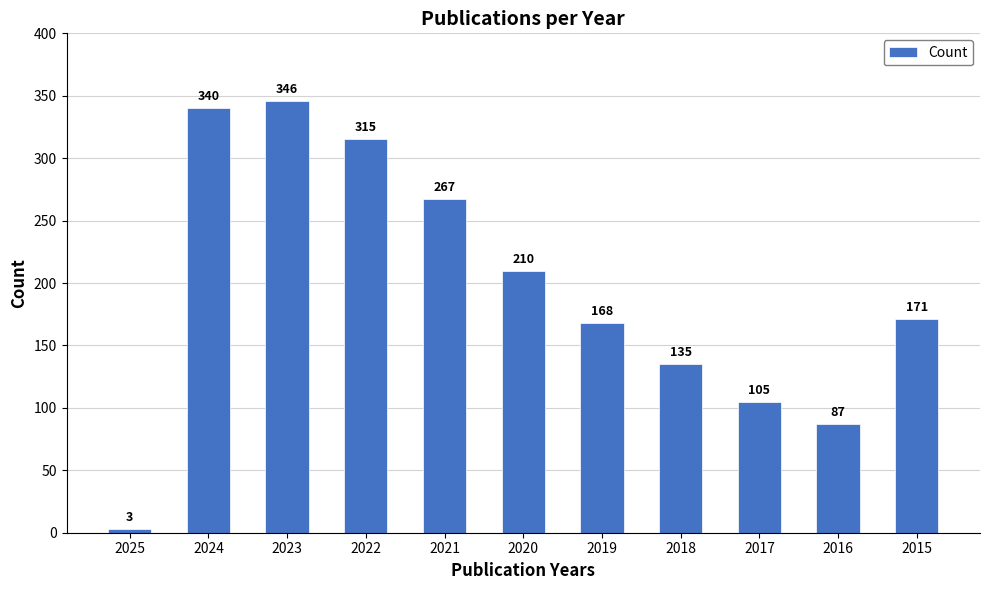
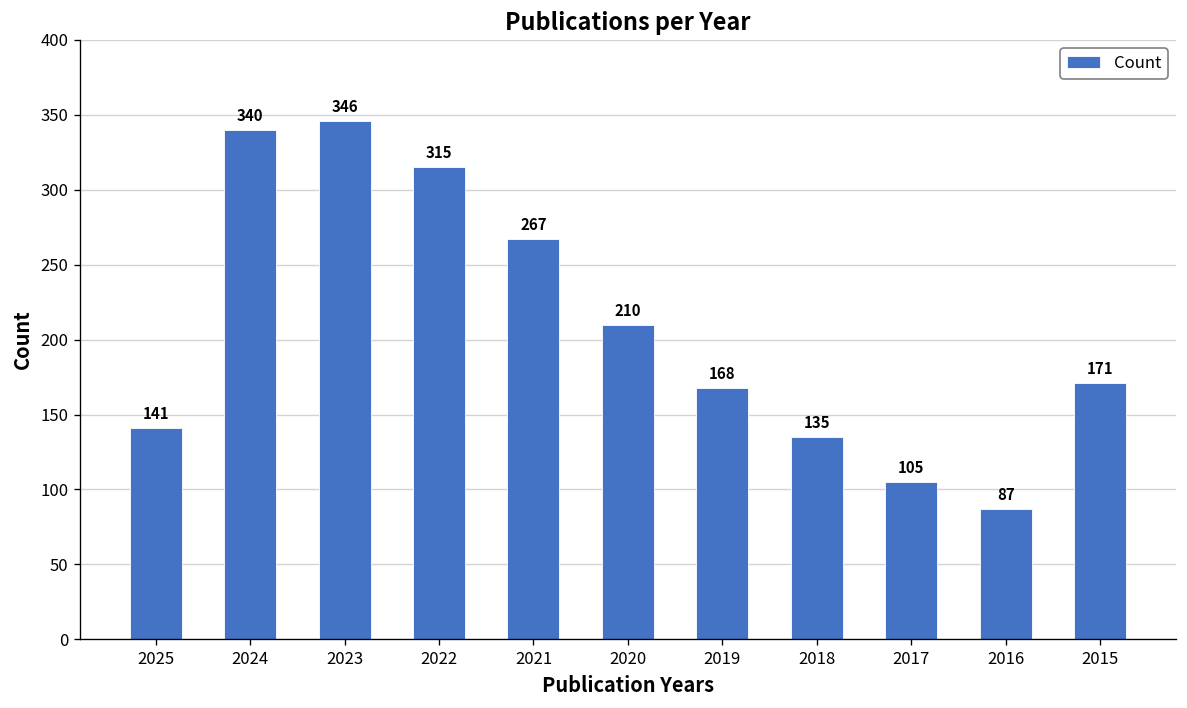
2025: 3 -> 141
